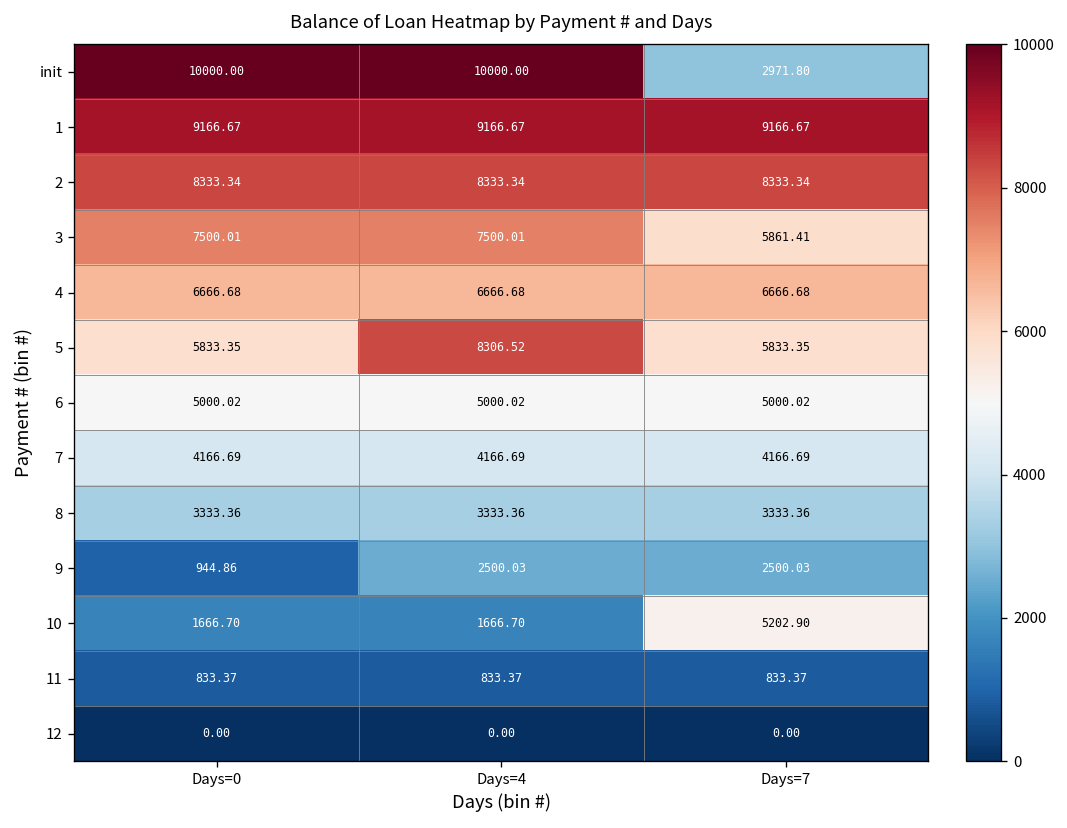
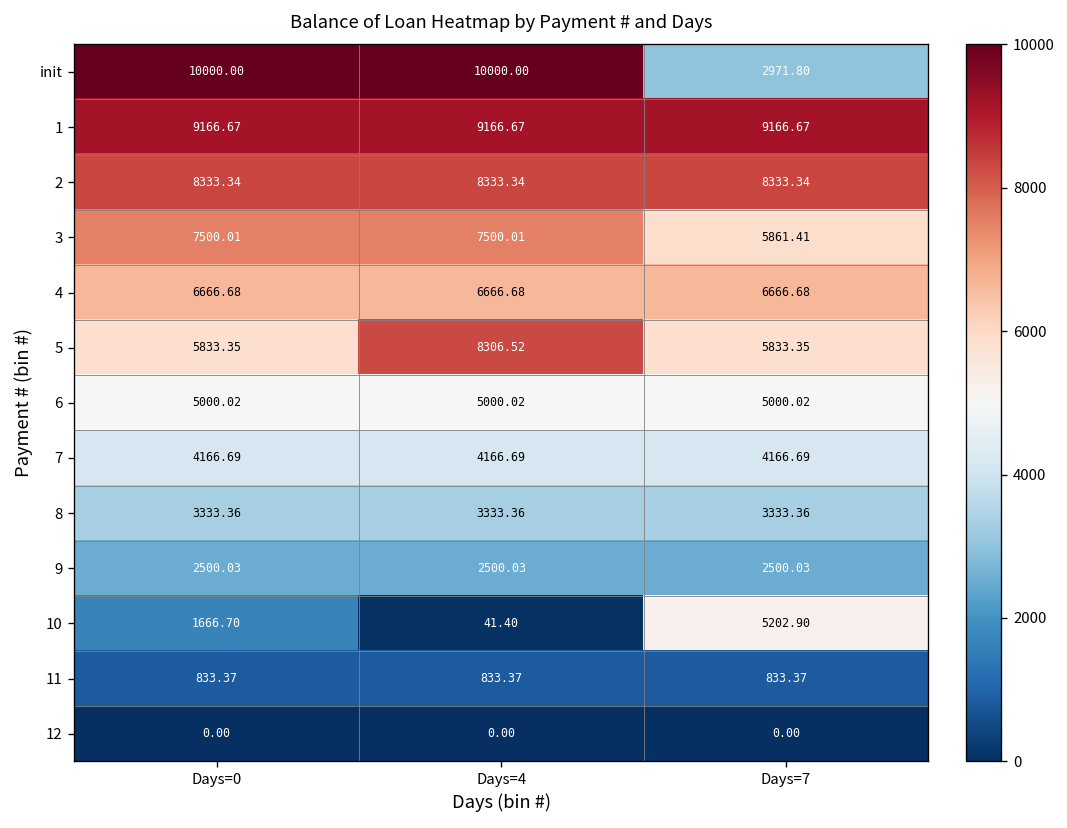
9, Days=0: 944.86 -> 2500.03
10, Days=4: 1666.70 -> 41.40
